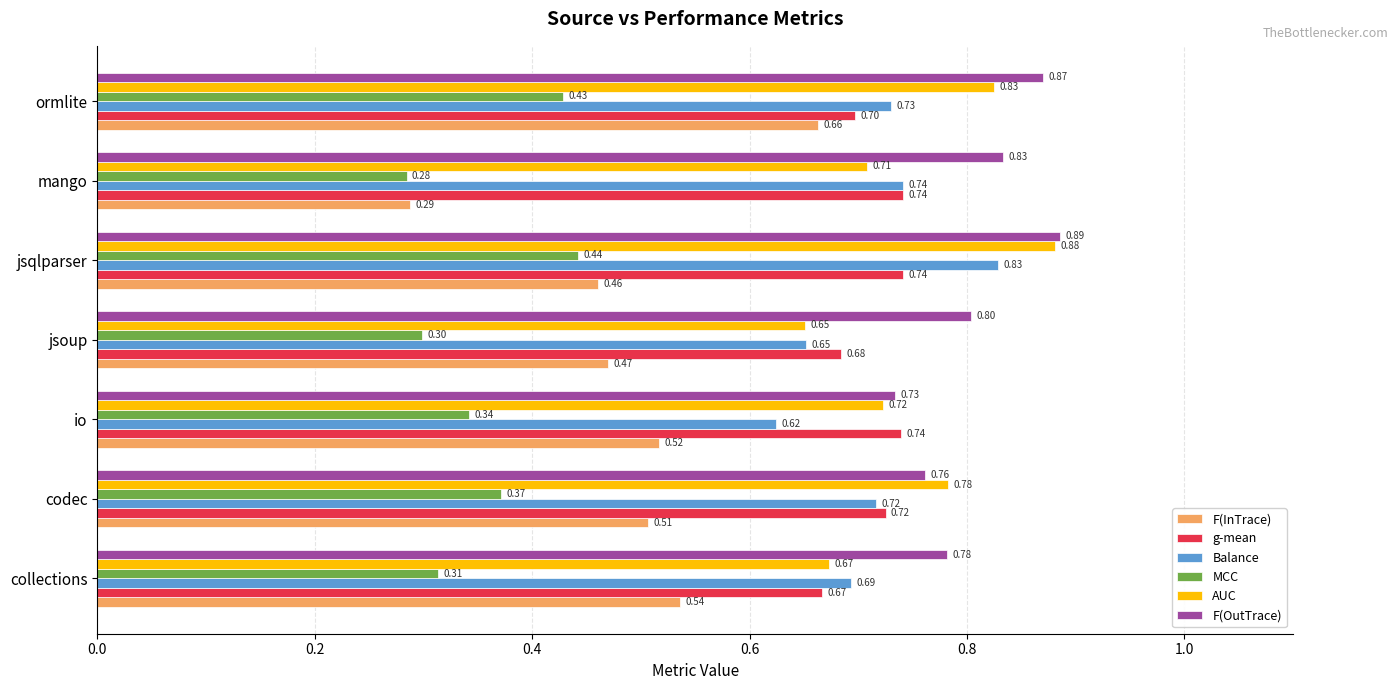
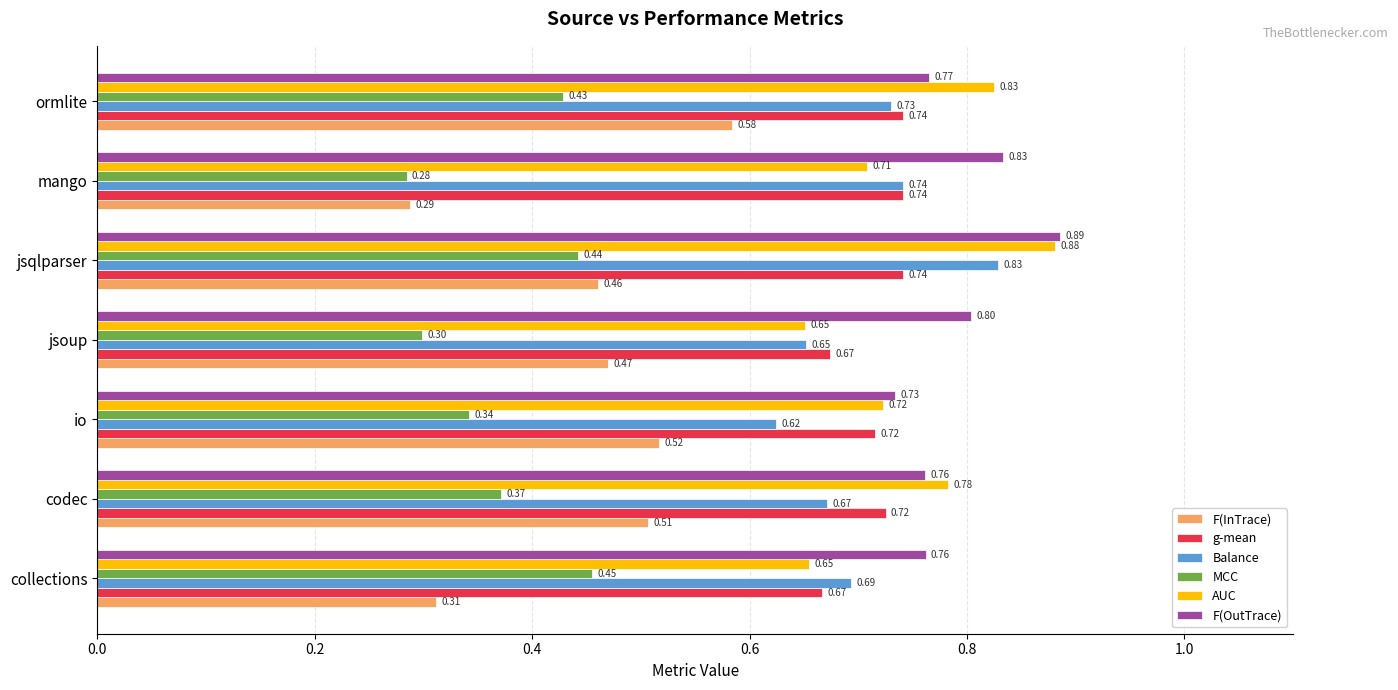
F(OutTrace), ormlite: 0.87 -> 0.77
g-mean, ormlite: 0.70 -> 0.74
F(InTrace), ormlite: 0.66 -> 0.58
g-mean, jsoup: 0.68 -> 0.67
g-mean, io: 0.74 -> 0.72
Balance, codec: 0.72 -> 0.67
F(OutTrace), collections: 0.78 -> 0.76
AUC, collections: 0.67 -> 0.65
MCC, collections: 0.31 -> 0.45
F(InTrace), collections: 0.54 -> 0.31
